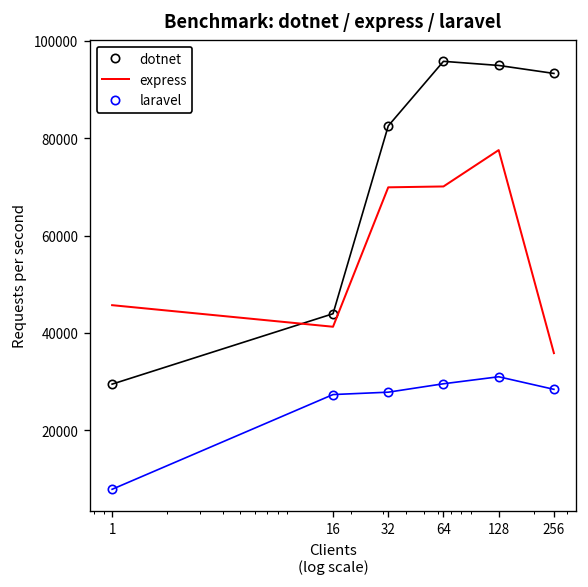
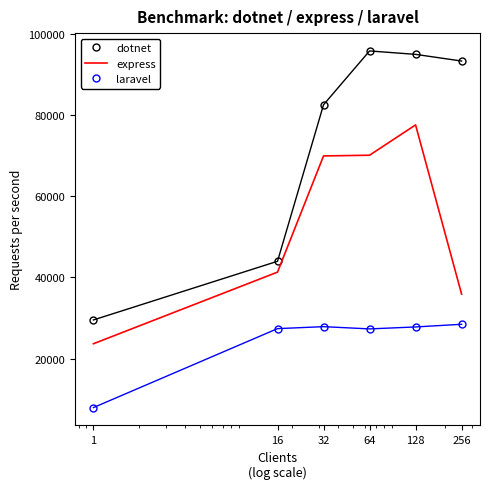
express, 1: 46000 -> 24000
laravel, 64: 30000 -> 27000
laravel, 128: 31000 -> 28000
